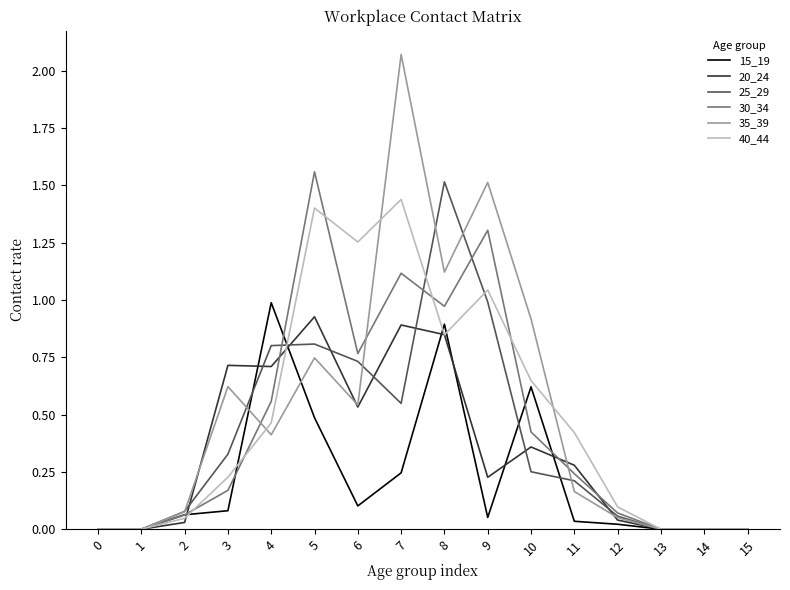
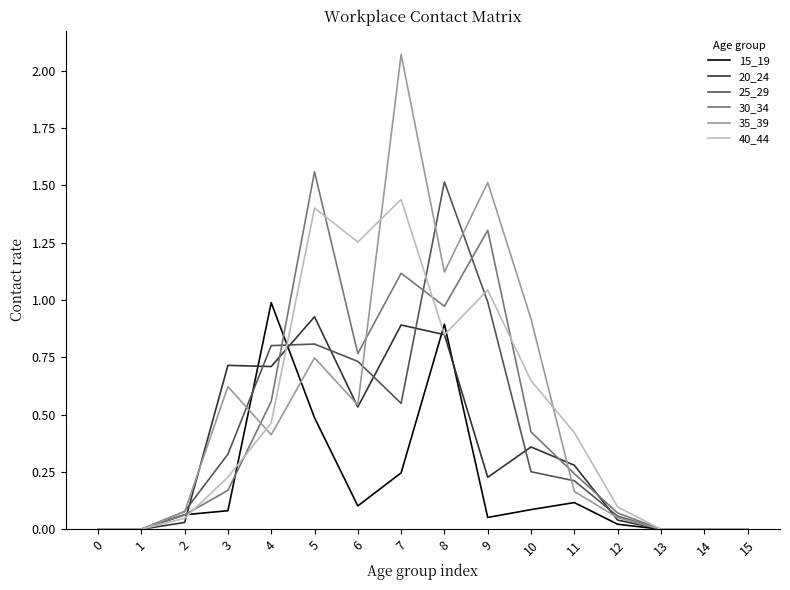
15_19, 10: 0.62 -> 0.09
15_19, 11: 0.03 -> 0.12
